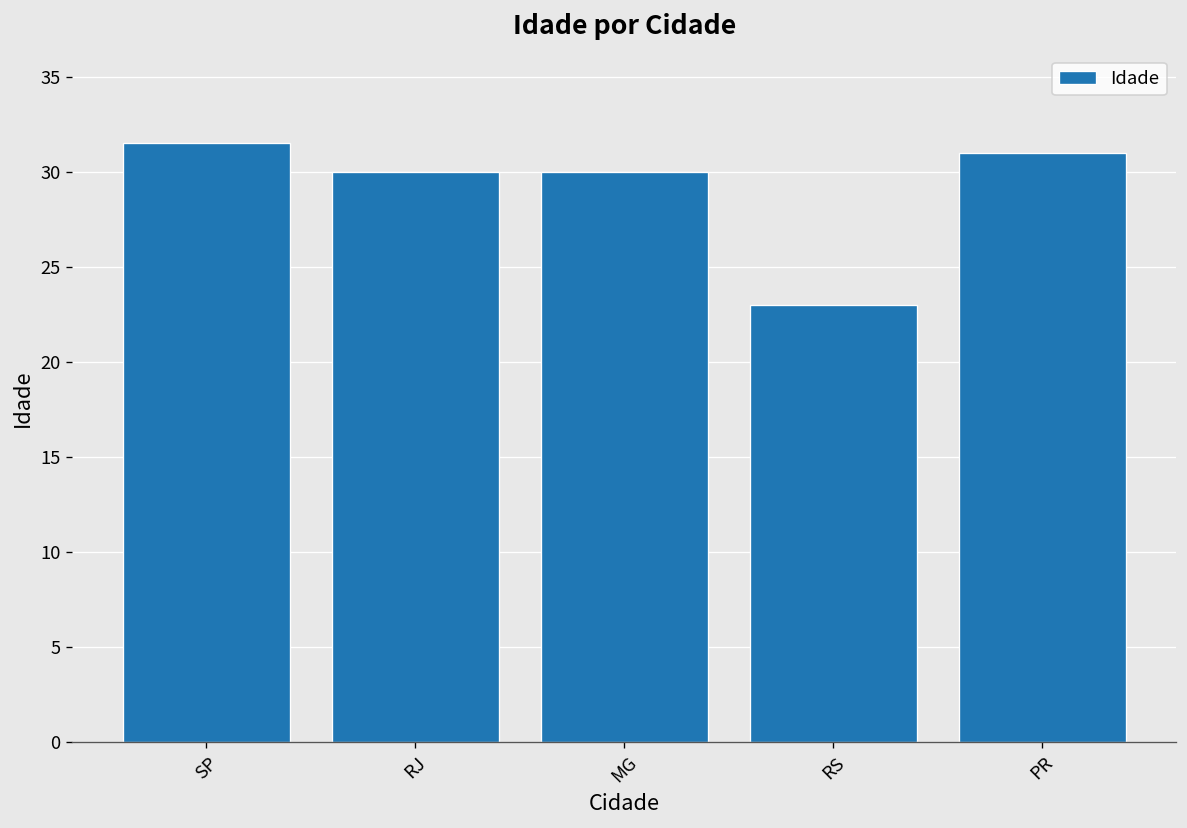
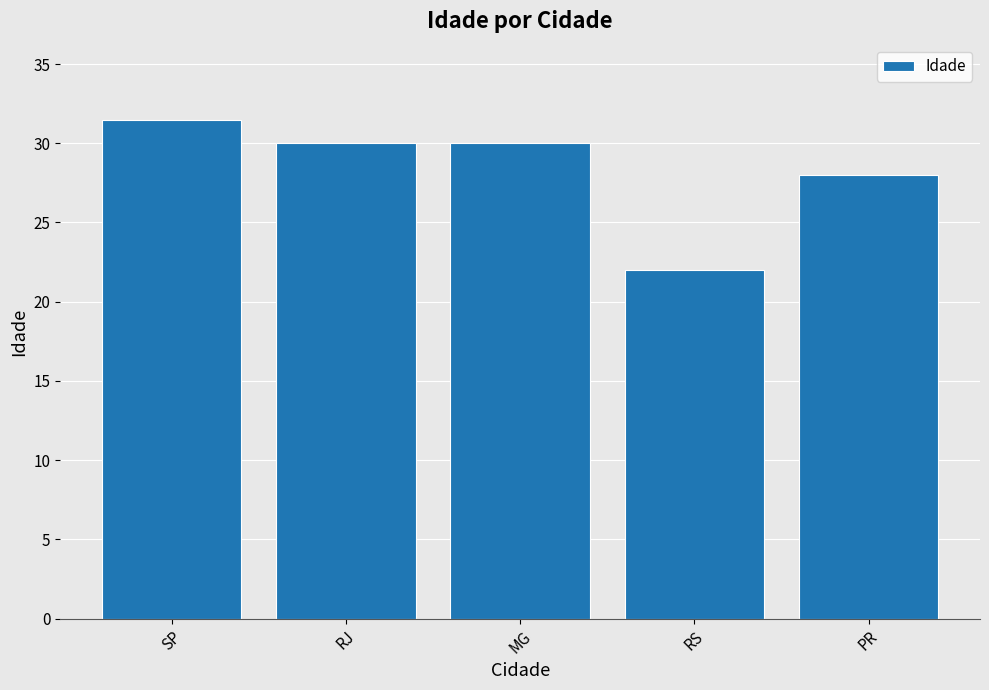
RS: 23 -> 22
PR: 31 -> 28
